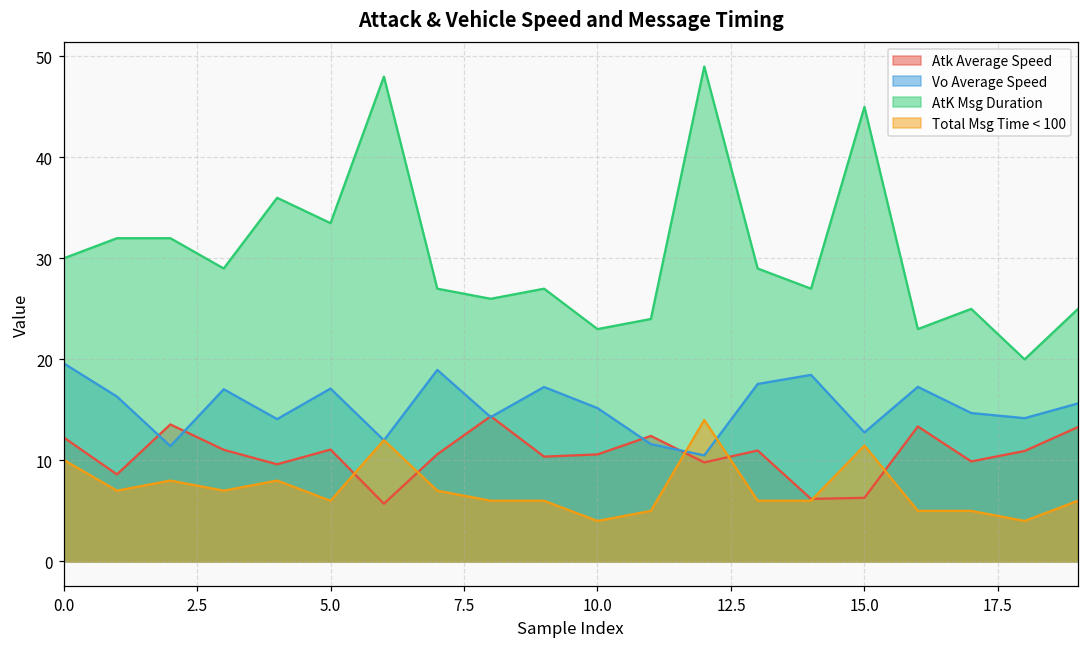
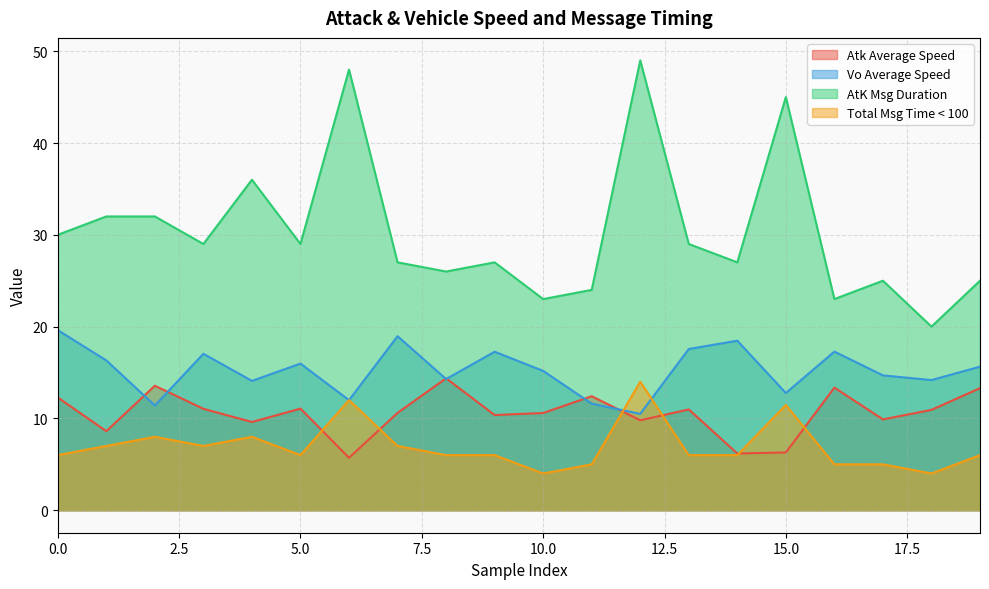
Total Msg Time < 100, 0.0: 10 -> 6
Vo Average Speed, 5.0: 17 -> 16
AtK Msg Duration, 5.0: 33 -> 29
